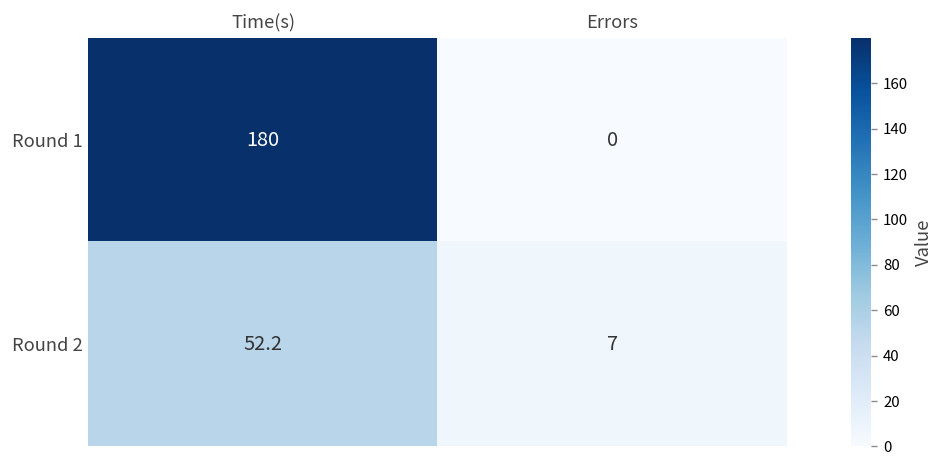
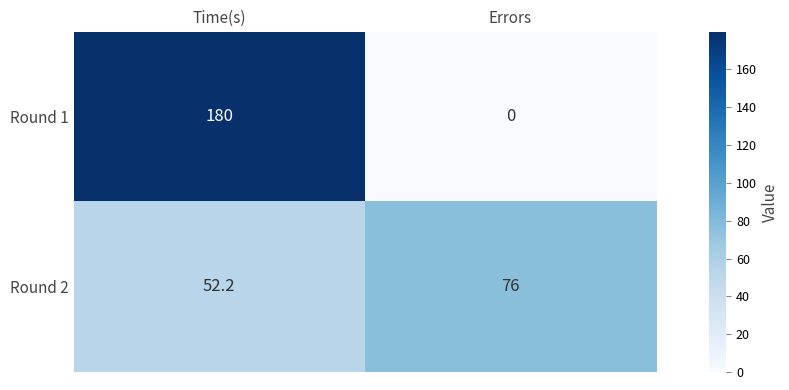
Round 2, Errors: 7 -> 76
